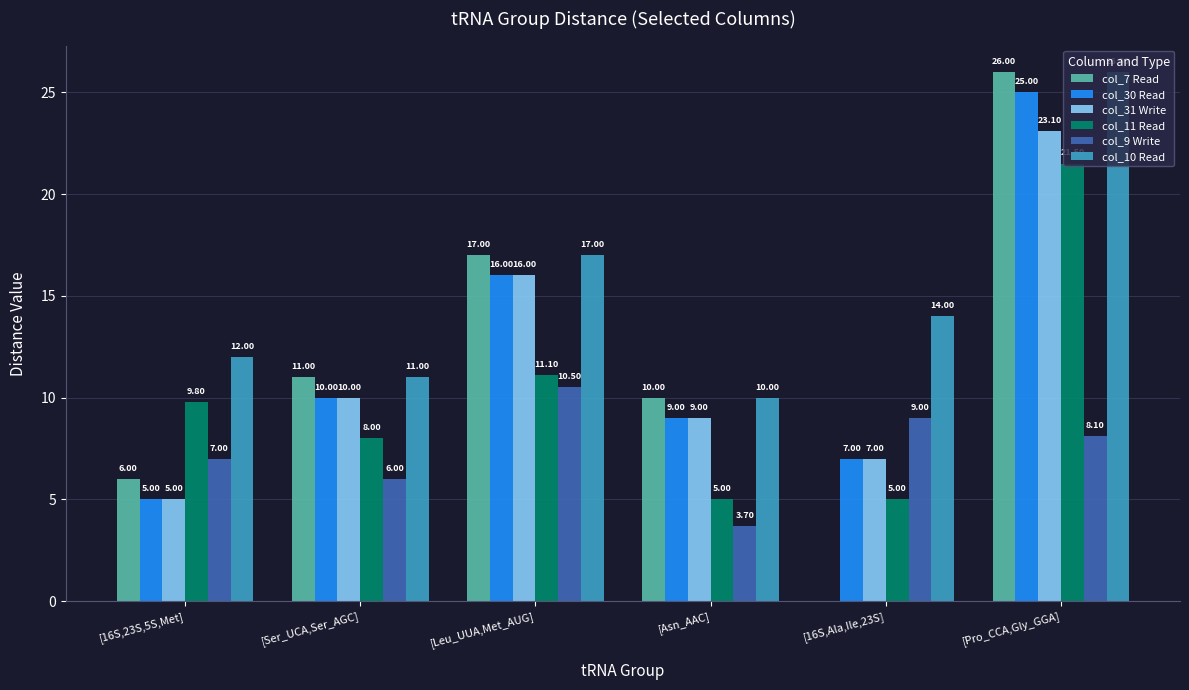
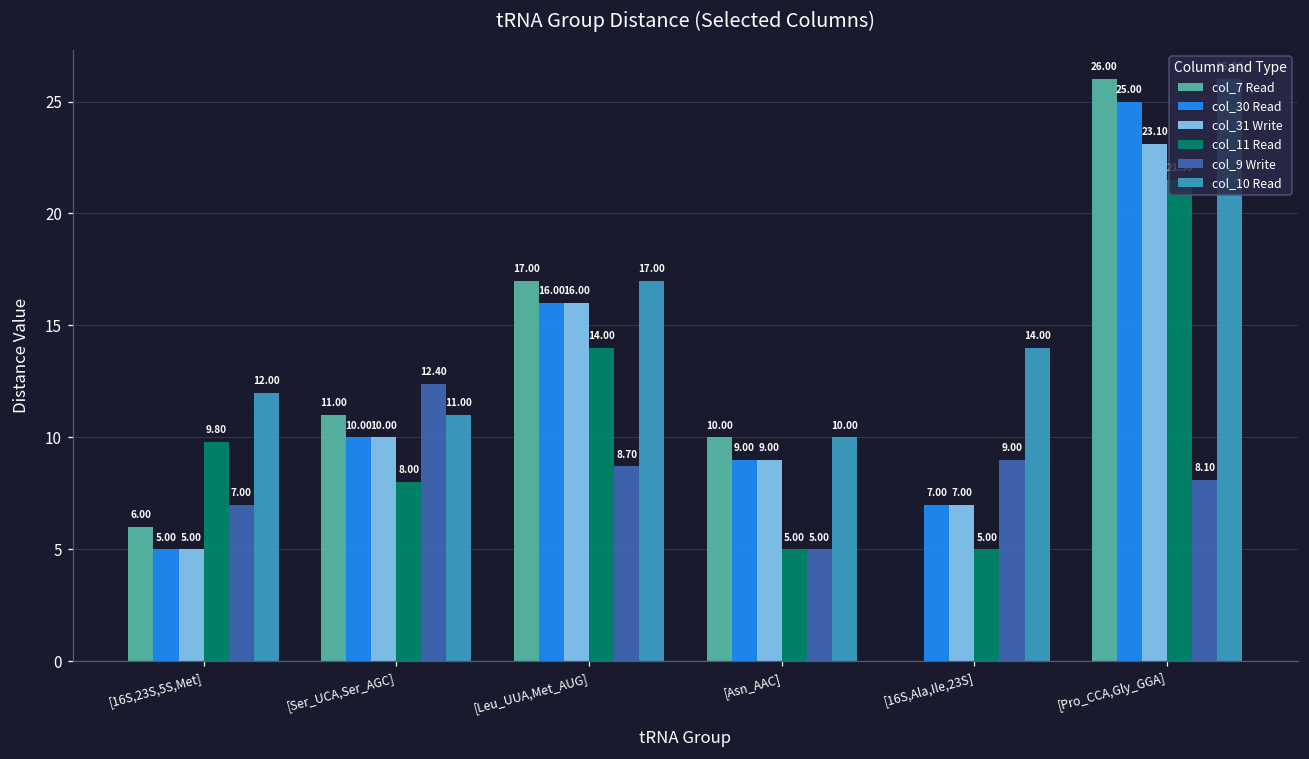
col_9 Write, [Ser_UCA,Ser_AGC]: 6.00 -> 12.40
col_11 Read, [Leu_UUA,Met_AUG]: 11.10 -> 14.00
col_9 Write, [Leu_UUA,Met_AUG]: 10.50 -> 8.70
col_9 Write, [Asn_AAC]: 3.70 -> 5.00
